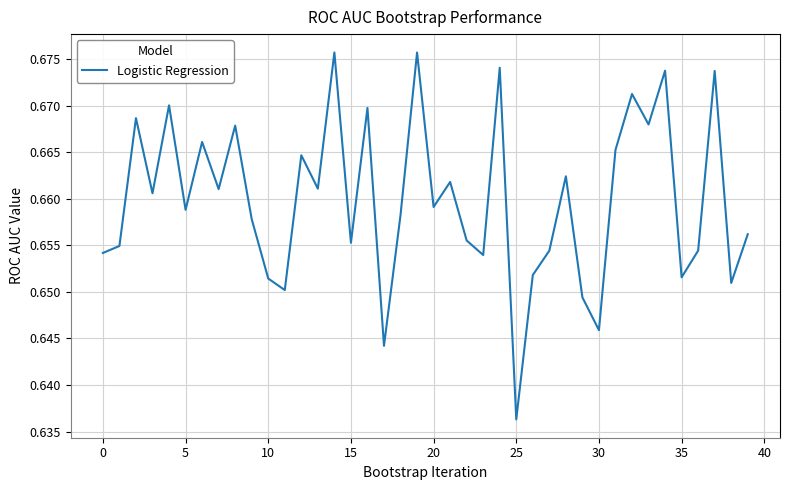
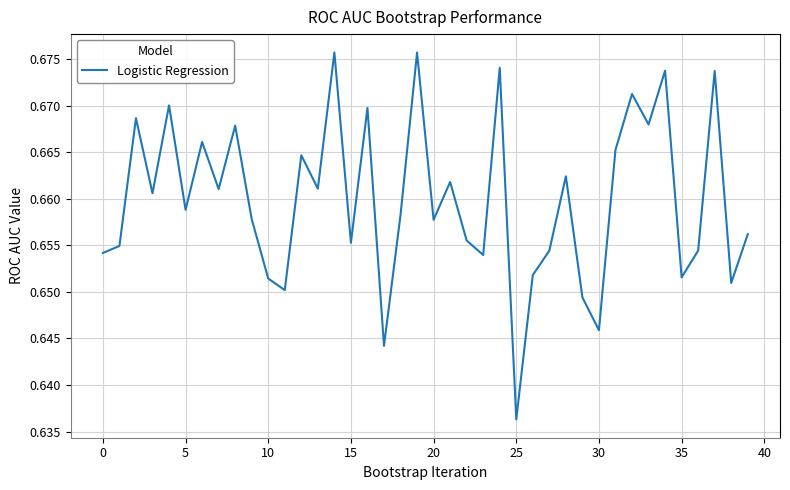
20: 0.659 -> 0.658
